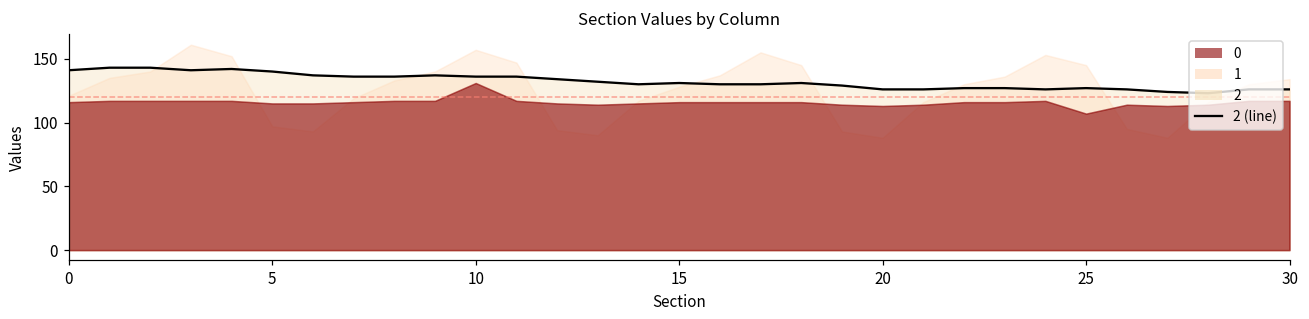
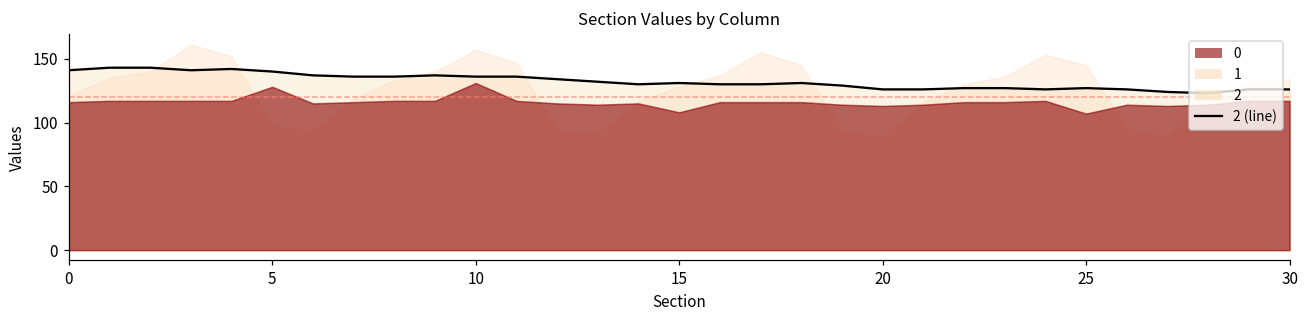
0, 5: 115 -> 128
0, 15: 116 -> 108
